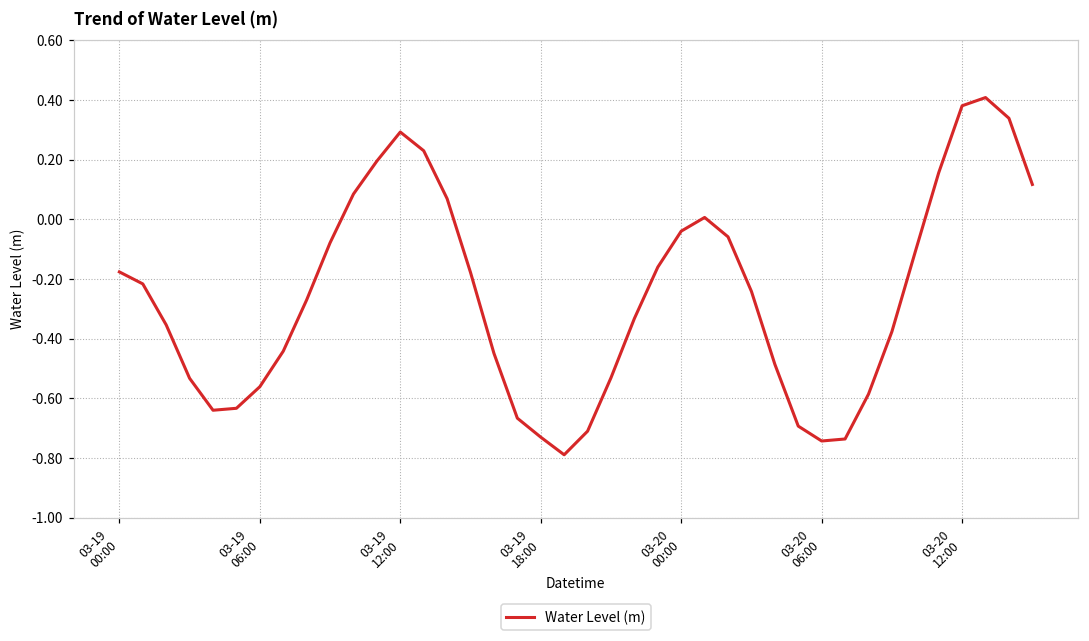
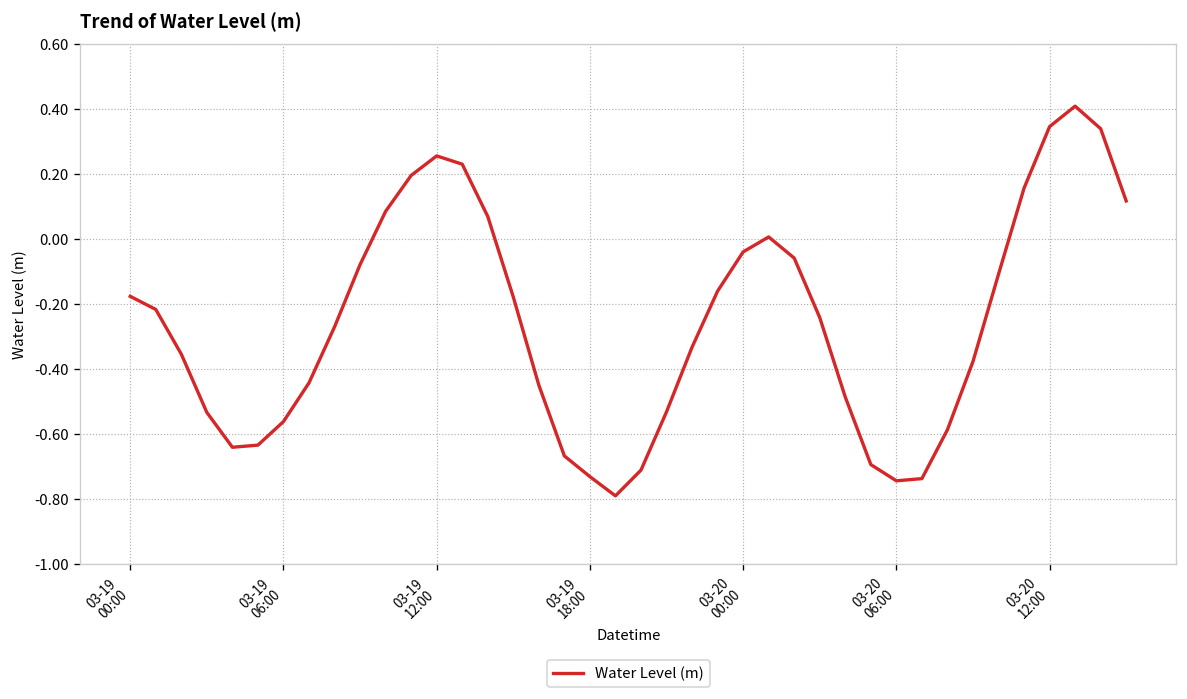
03-19 12:00: 0.29 -> 0.26
03-20 12:00: 0.38 -> 0.35
